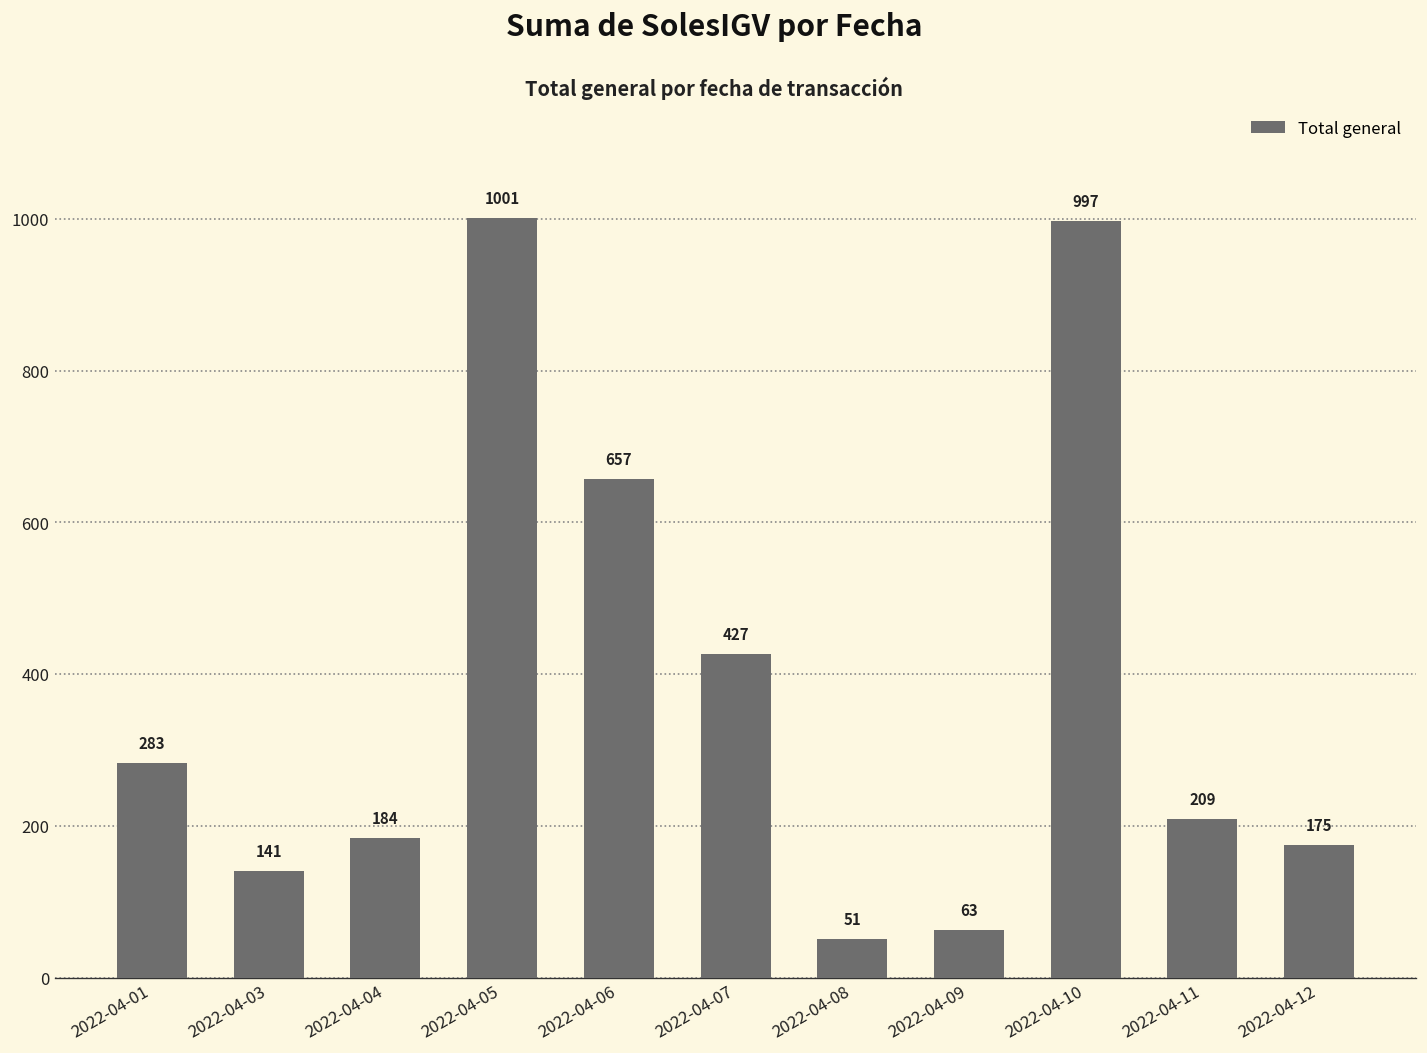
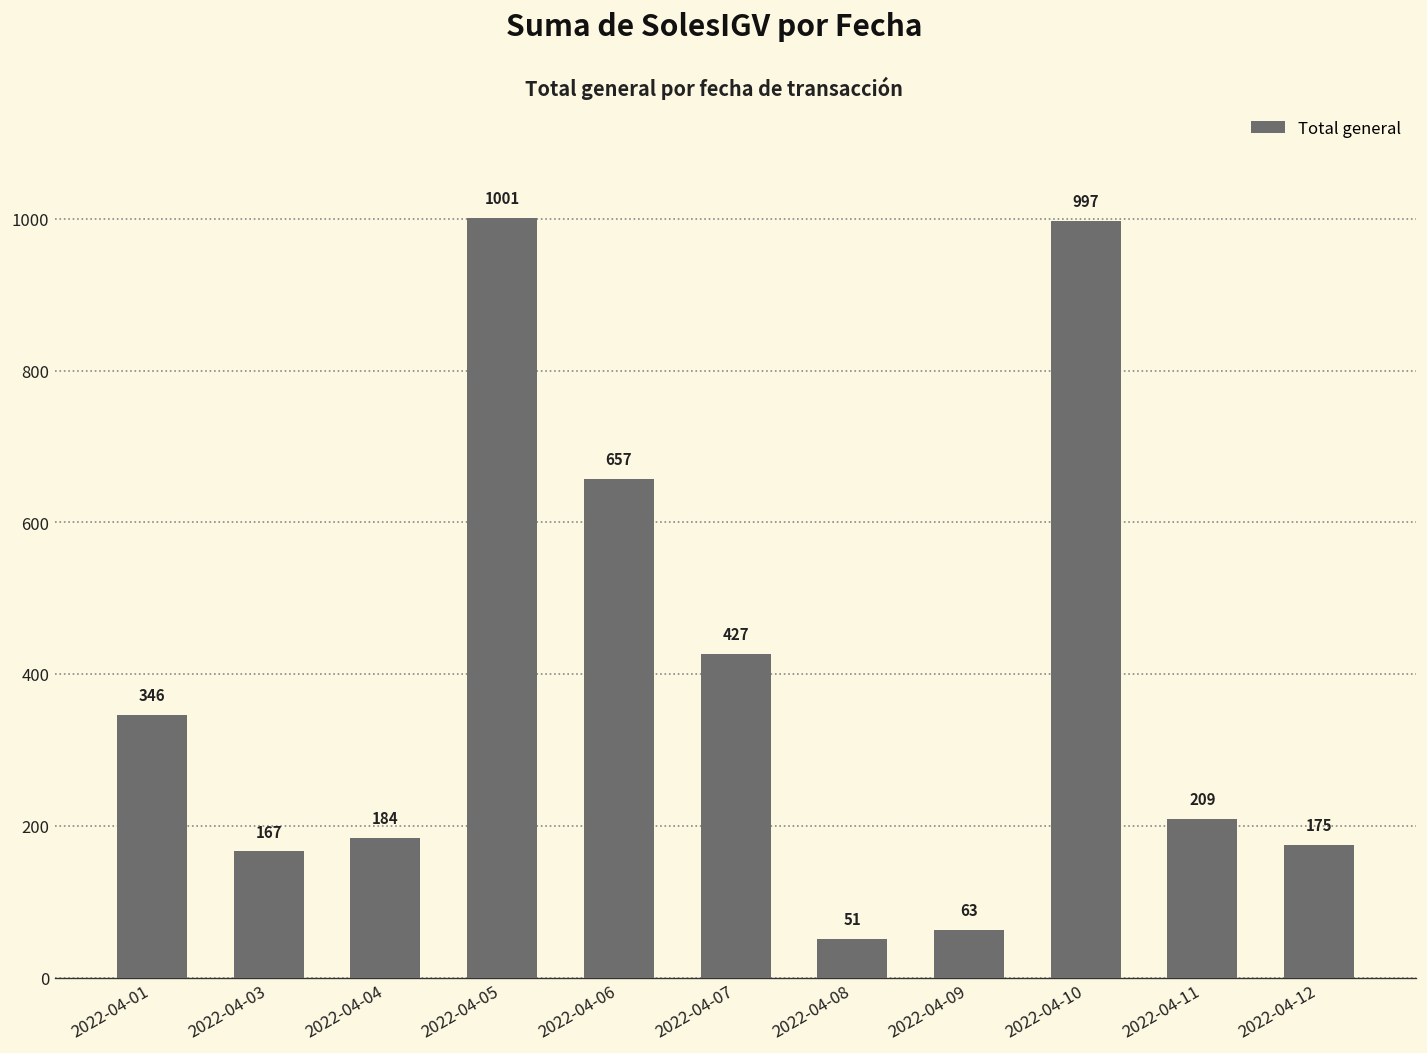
2022-04-01: 283 -> 346
2022-04-03: 141 -> 167
